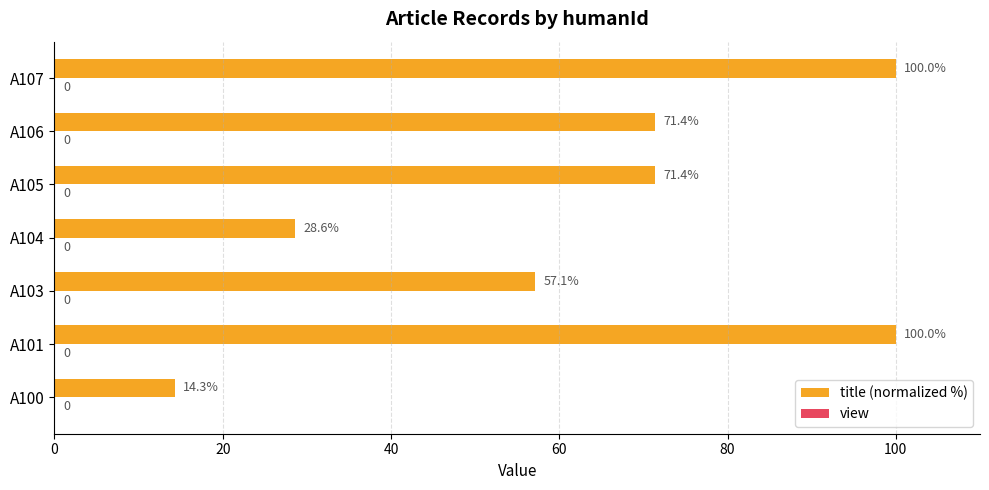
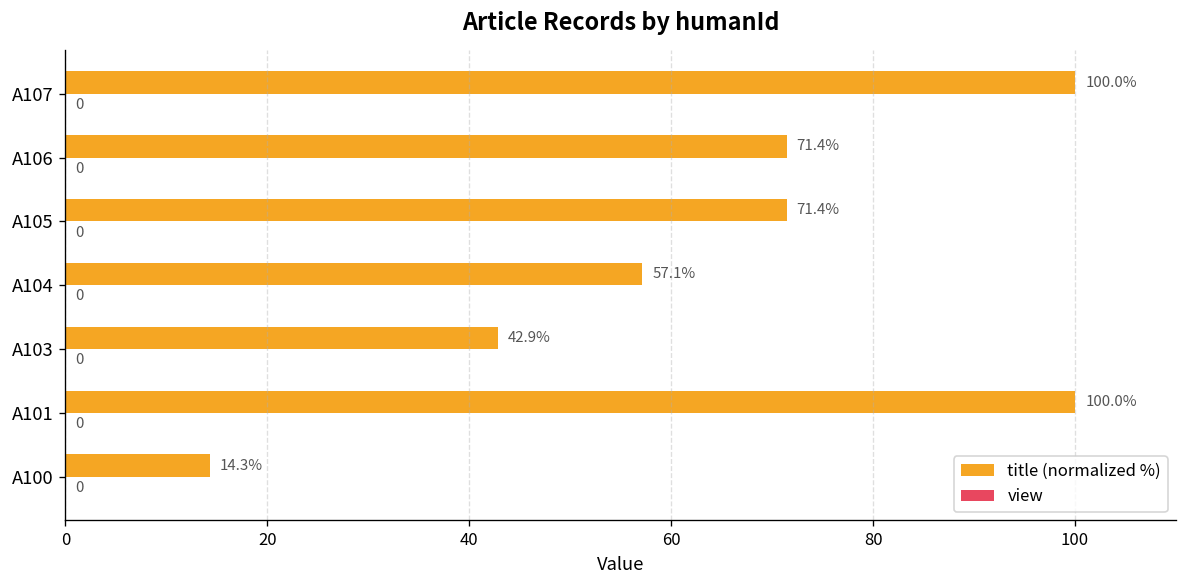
title (normalized %), A104: 28.6% -> 57.1%
title (normalized %), A103: 57.1% -> 42.9%
